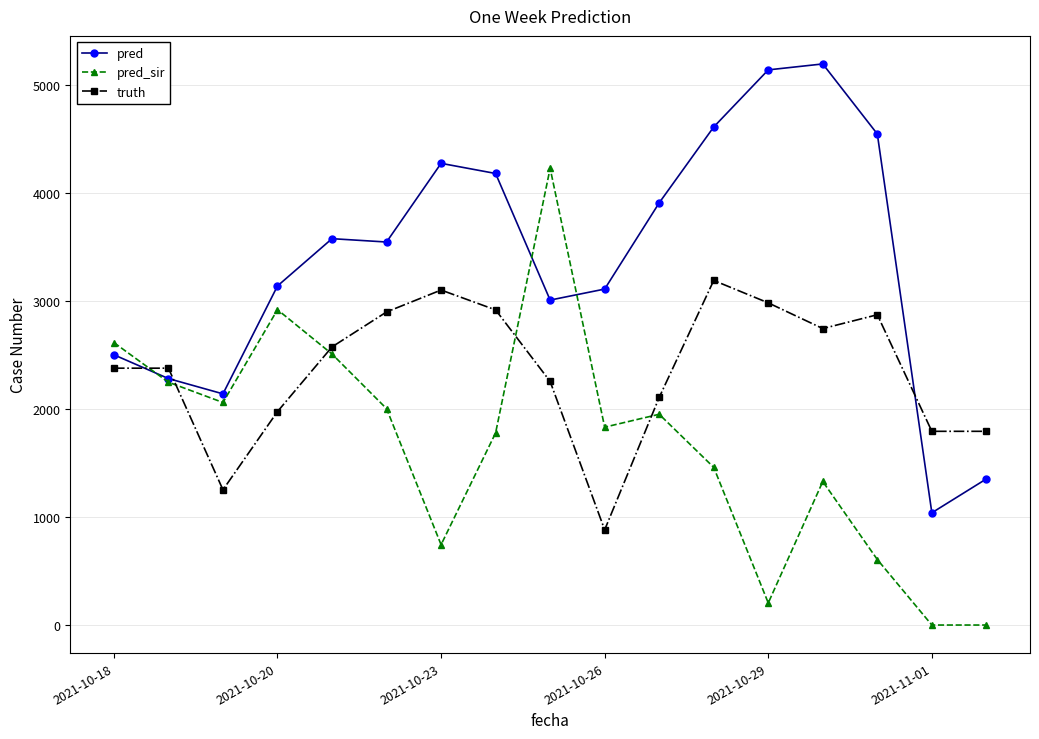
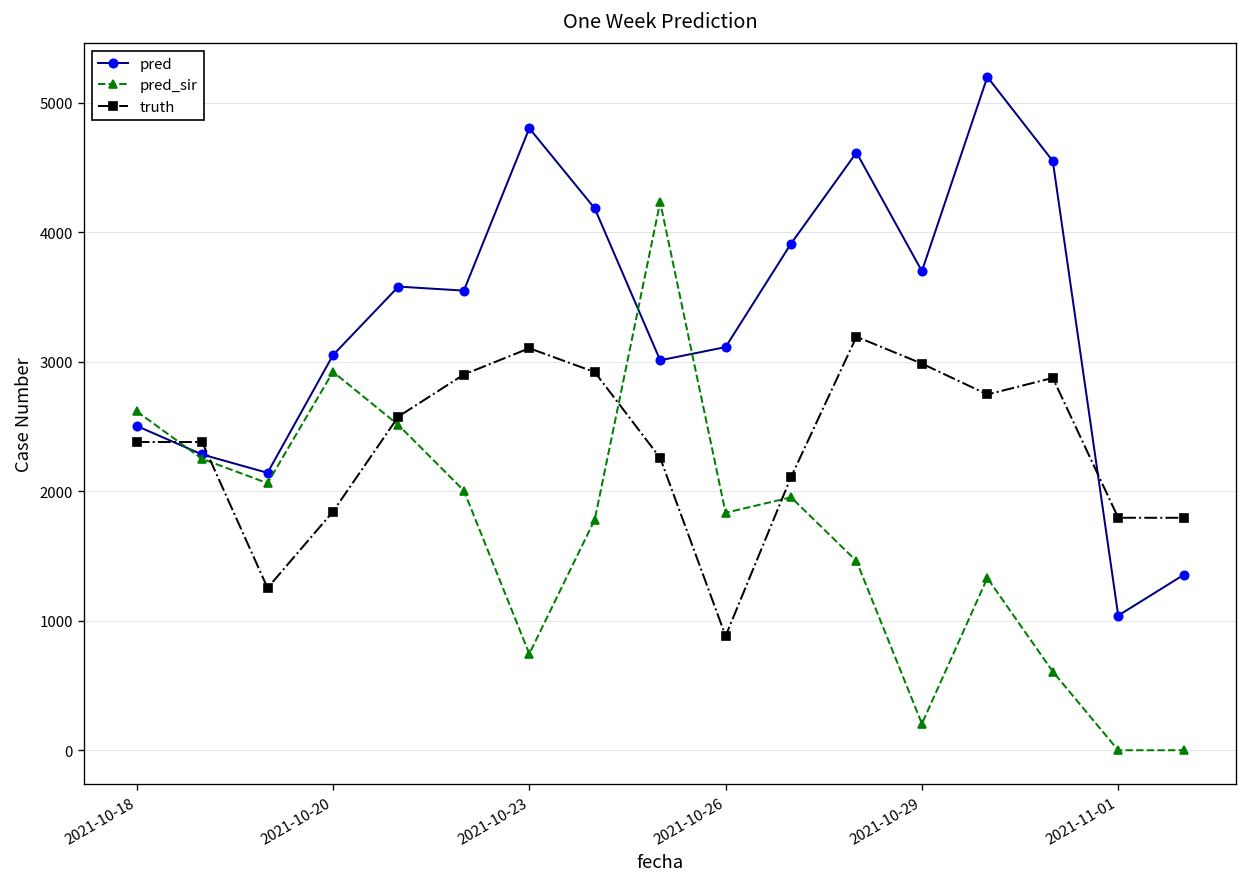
pred, 2021-10-20: 3140 -> 3050
truth, 2021-10-20: 1980 -> 1840
pred, 2021-10-23: 4280 -> 4800
pred, 2021-10-29: 5140 -> 3700
